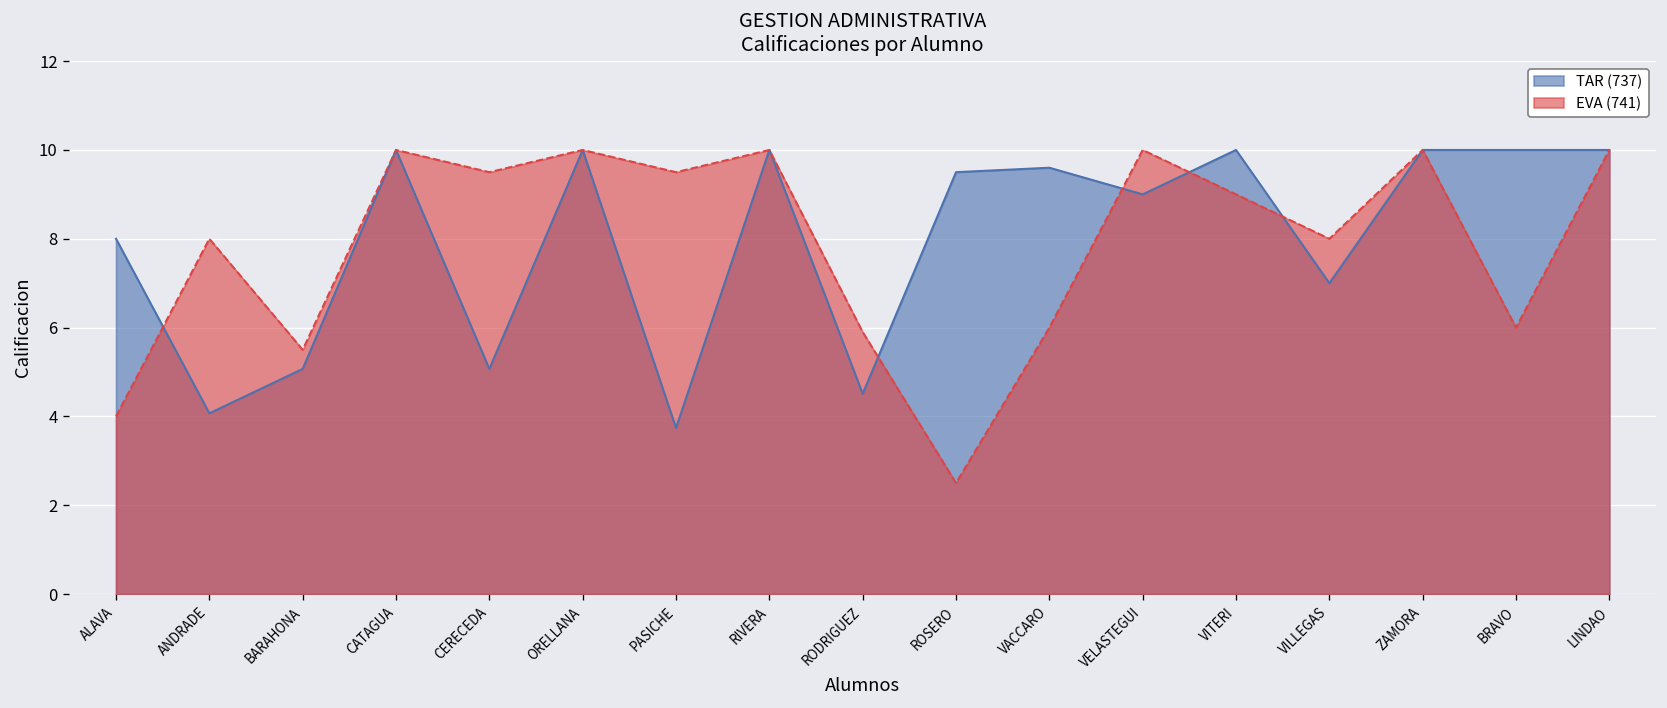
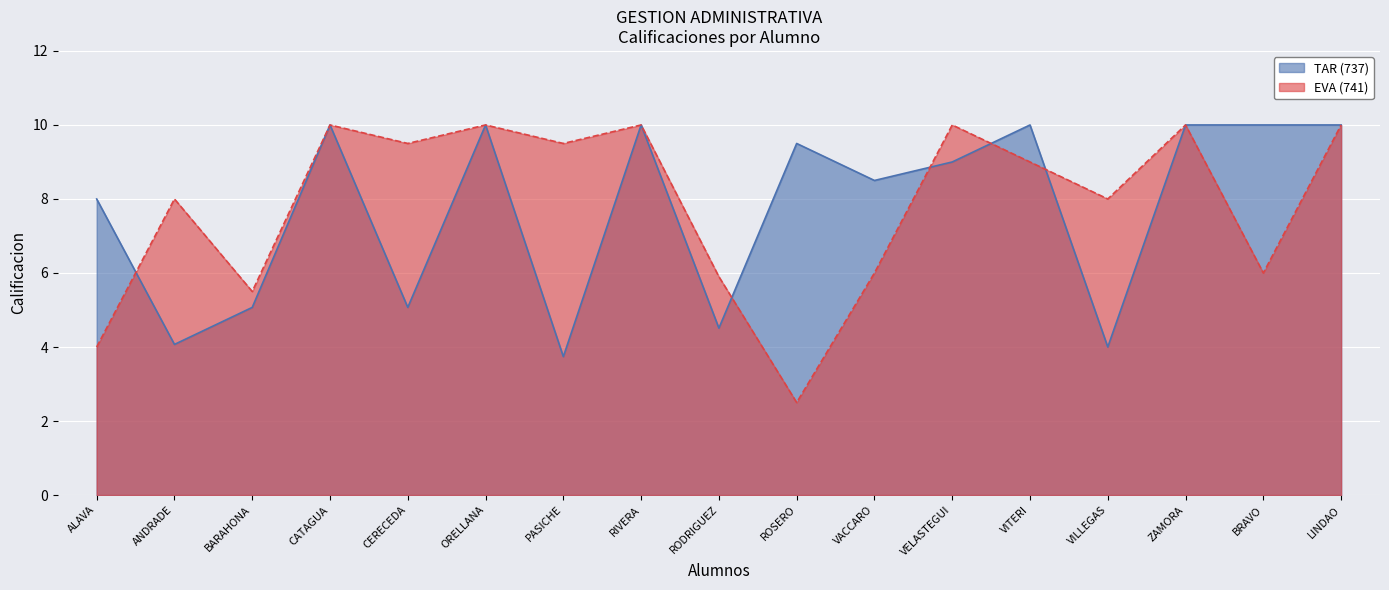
TAR (737), VACCARO: 9.6 -> 8.5
TAR (737), VILLEGAS: 7 -> 4
